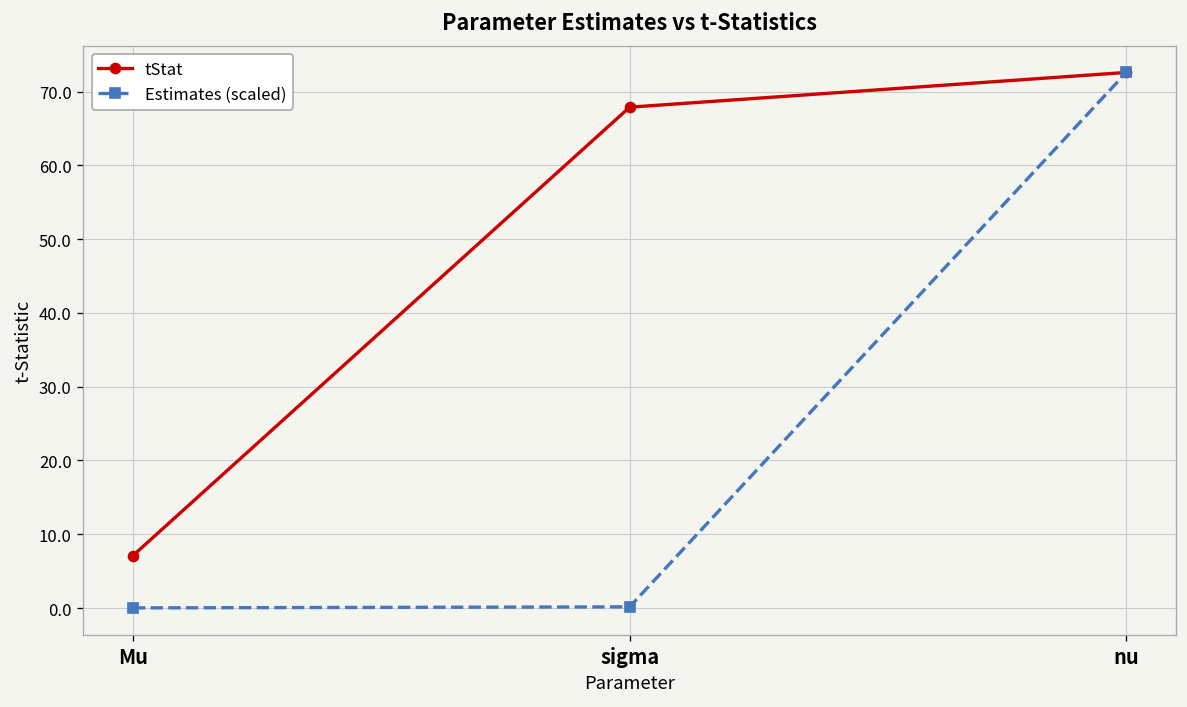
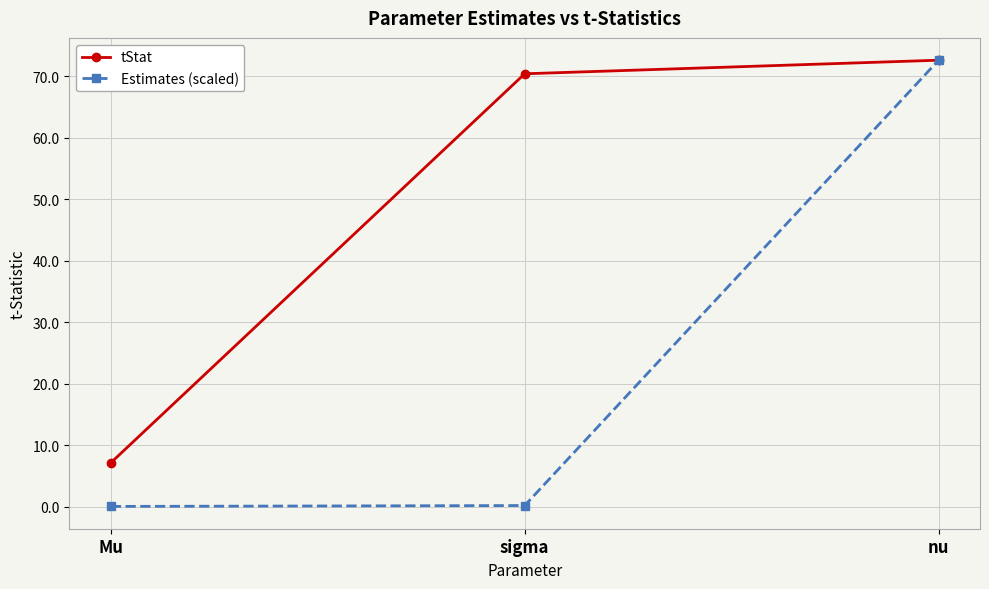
tStat, sigma: 68 -> 70
